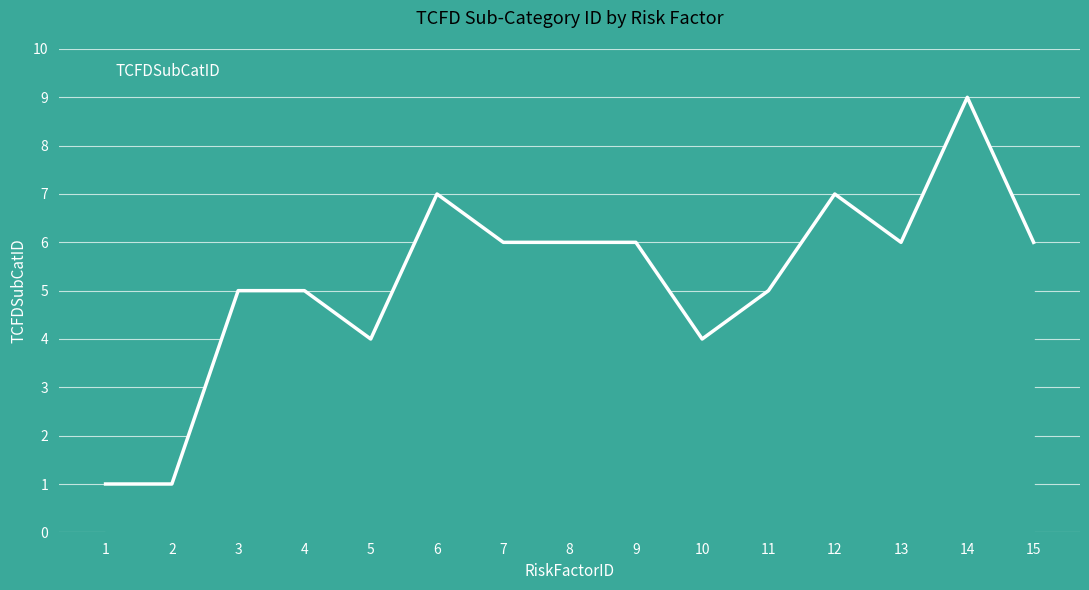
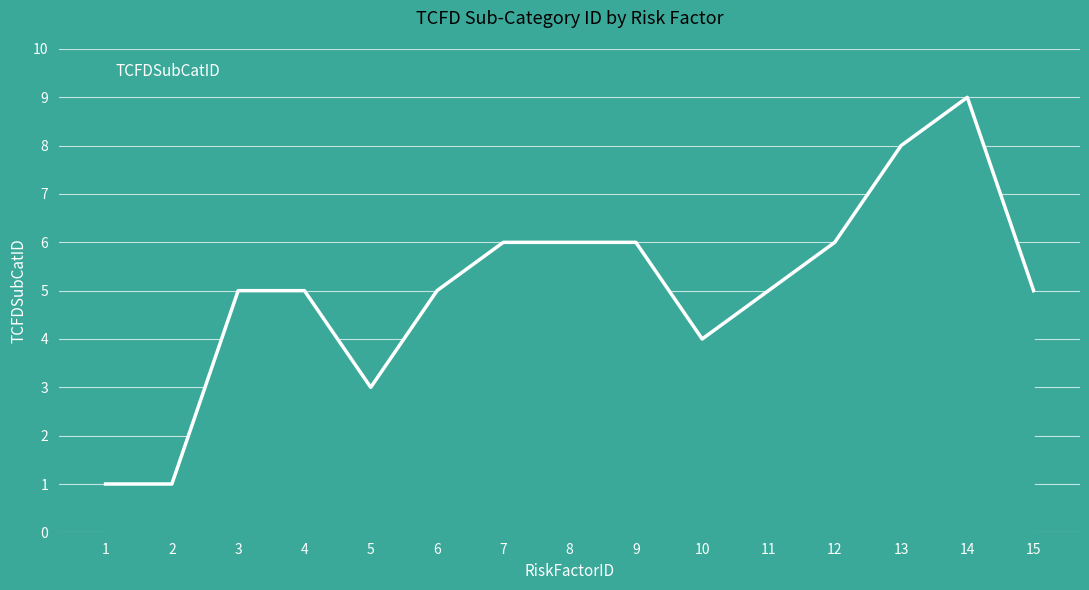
5: 4 -> 3
6: 7 -> 5
12: 7 -> 6
13: 6 -> 8
15: 6 -> 5
